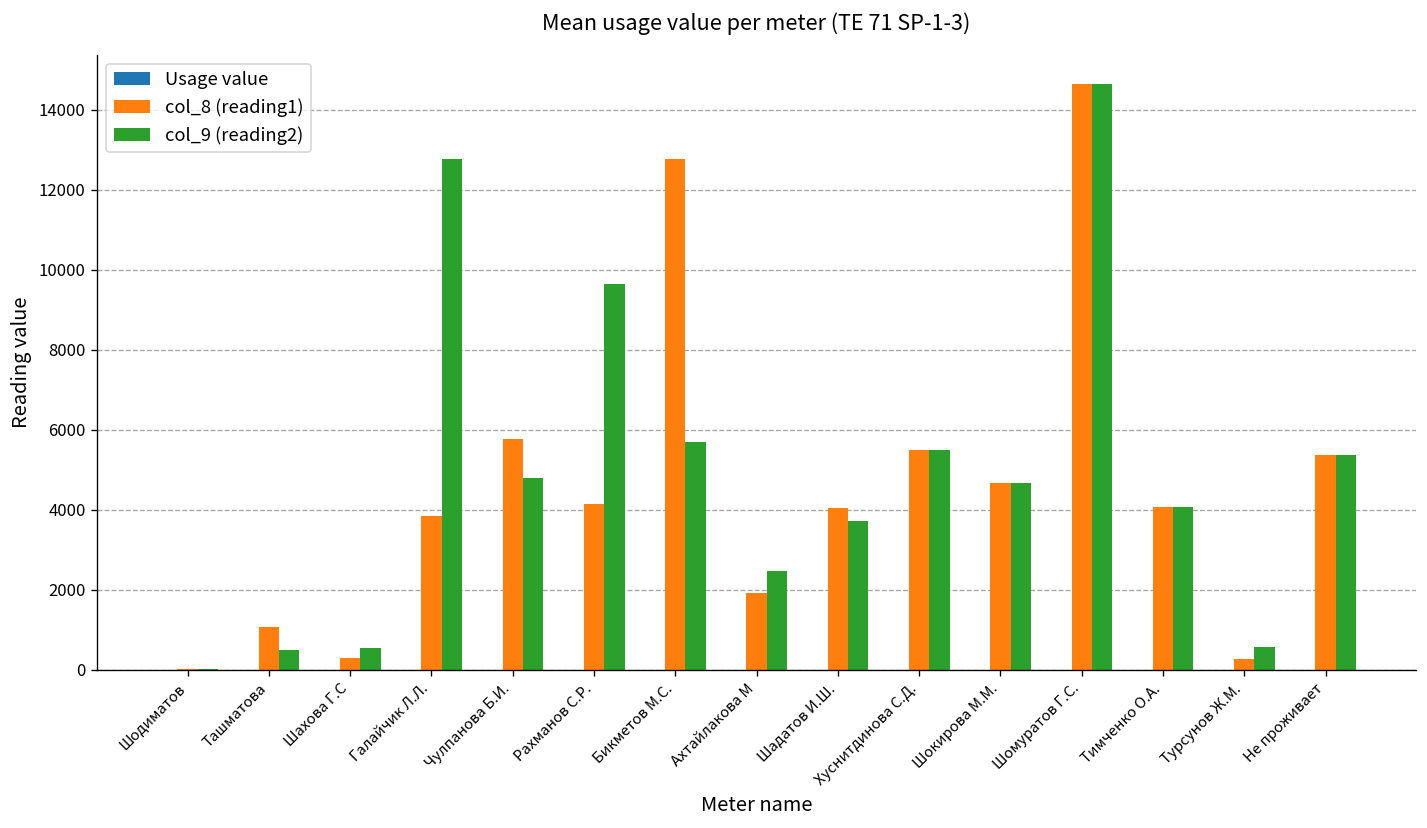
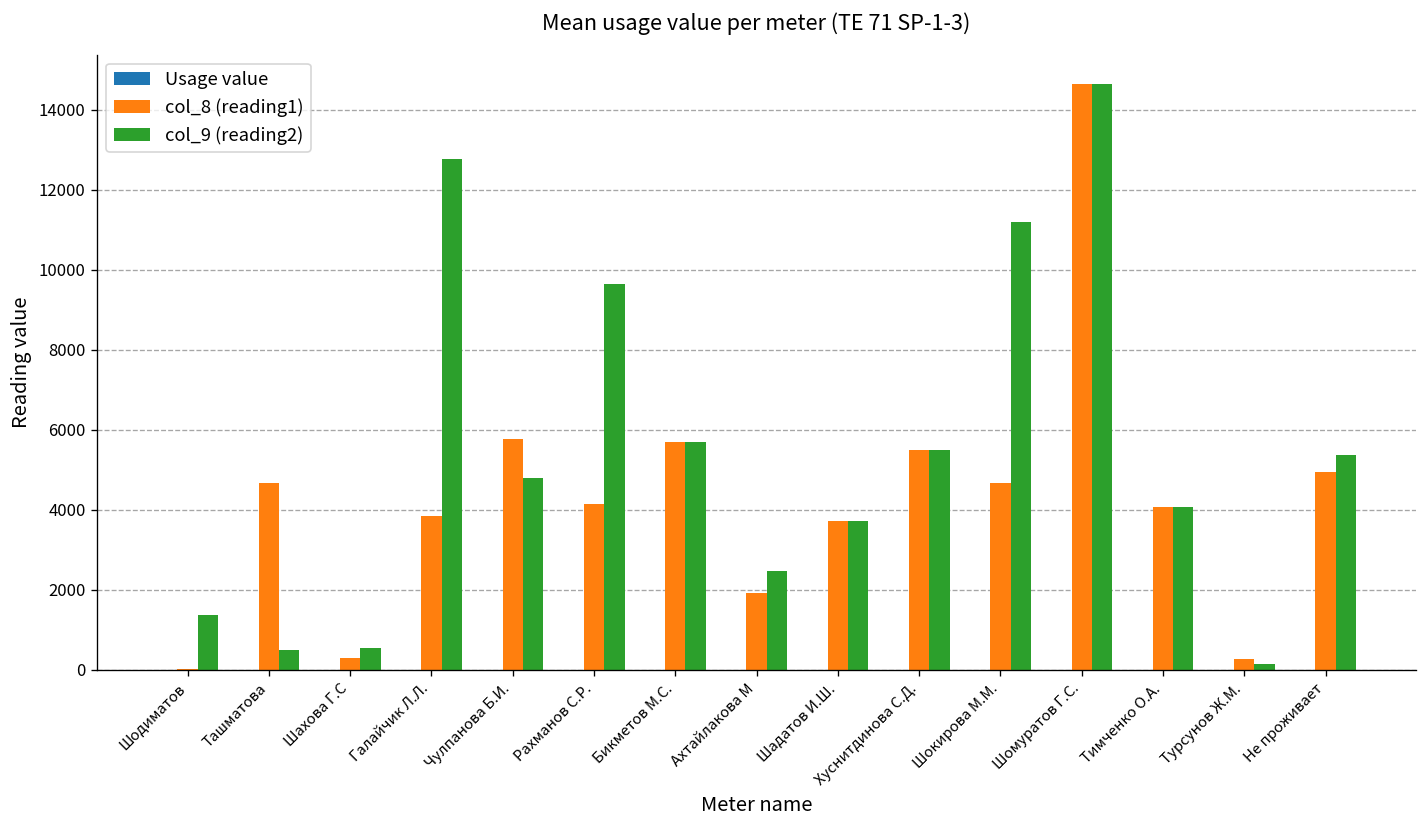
col_9 (reading2), Шодиматов: 0 -> 1400
col_8 (reading1), Ташматова: 1100 -> 4700
col_8 (reading1), Бикметов М.С.: 12800 -> 5700
col_8 (reading1), Шадатов И.Ш.: 4000 -> 3700
col_9 (reading2), Шокирова М.М.: 4700 -> 11200
col_9 (reading2), Турсунов Ж.М.: 600 -> 100
col_8 (reading1), Не проживает: 5400 -> 4900
